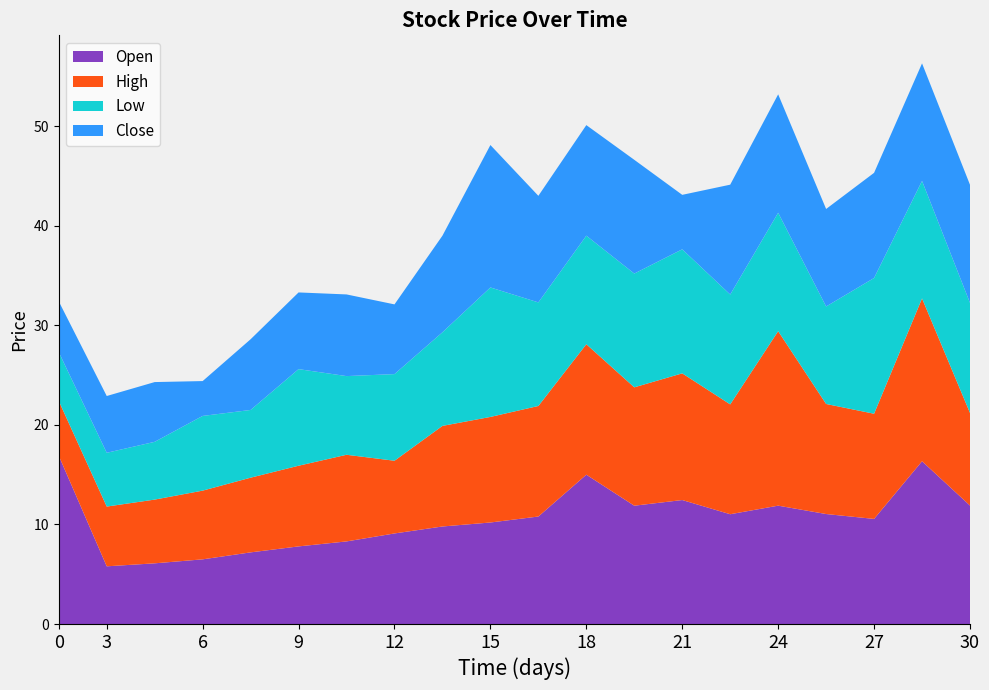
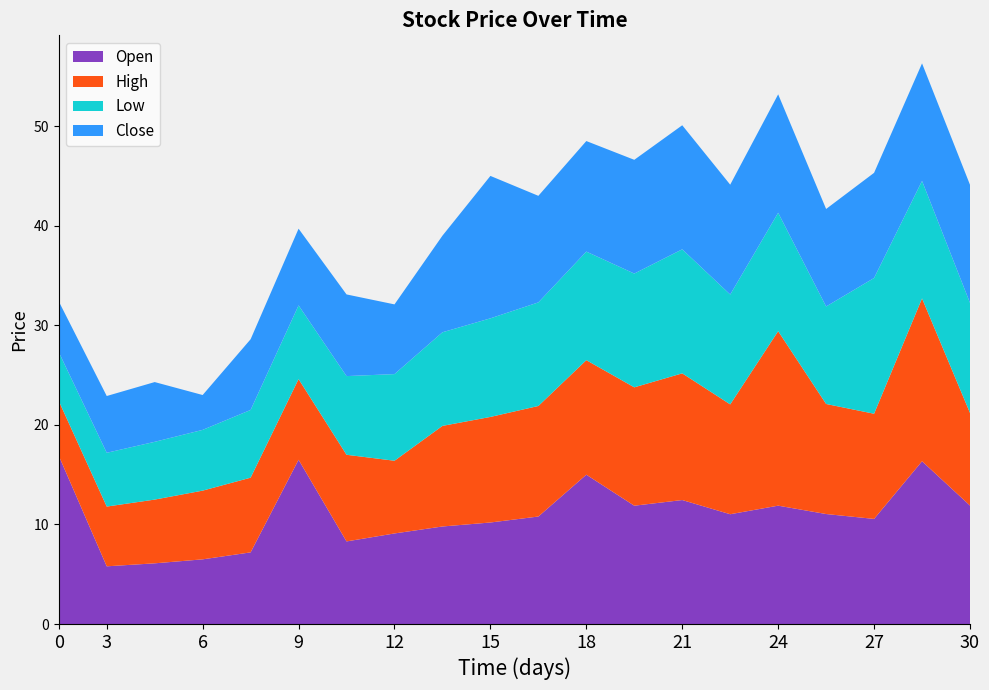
Low, 6: 7 -> 6
Open, 9: 8 -> 17
Low, 9: 10 -> 7
Low, 15: 13 -> 10
High, 18: 13 -> 12
Close, 21: 5 -> 12
